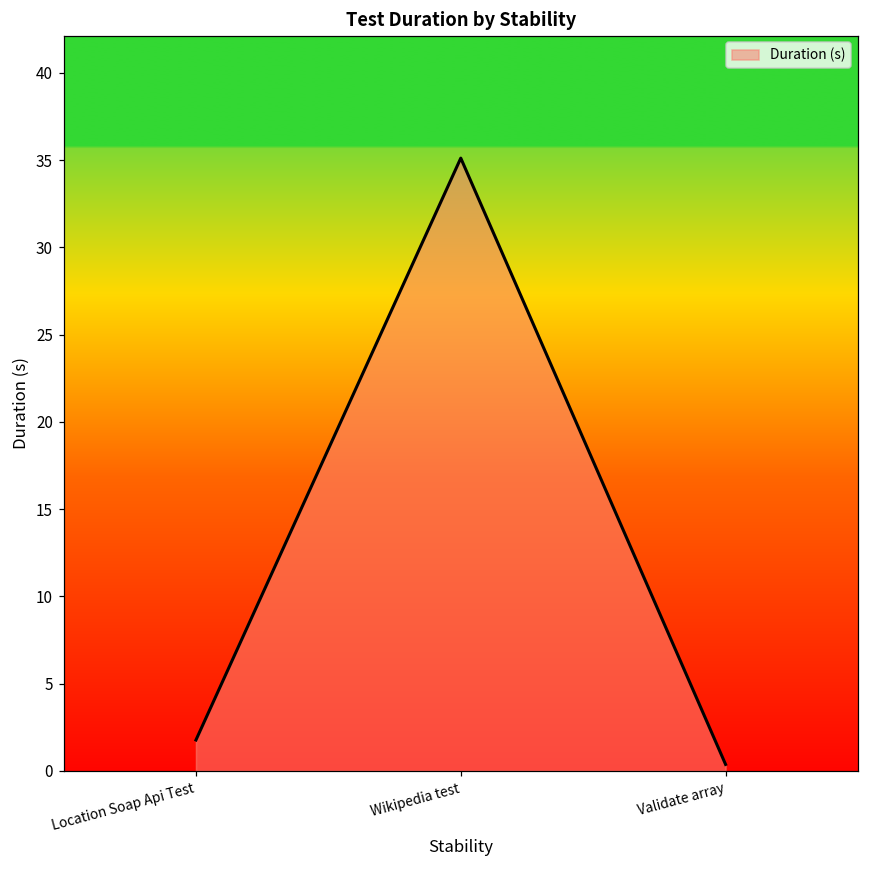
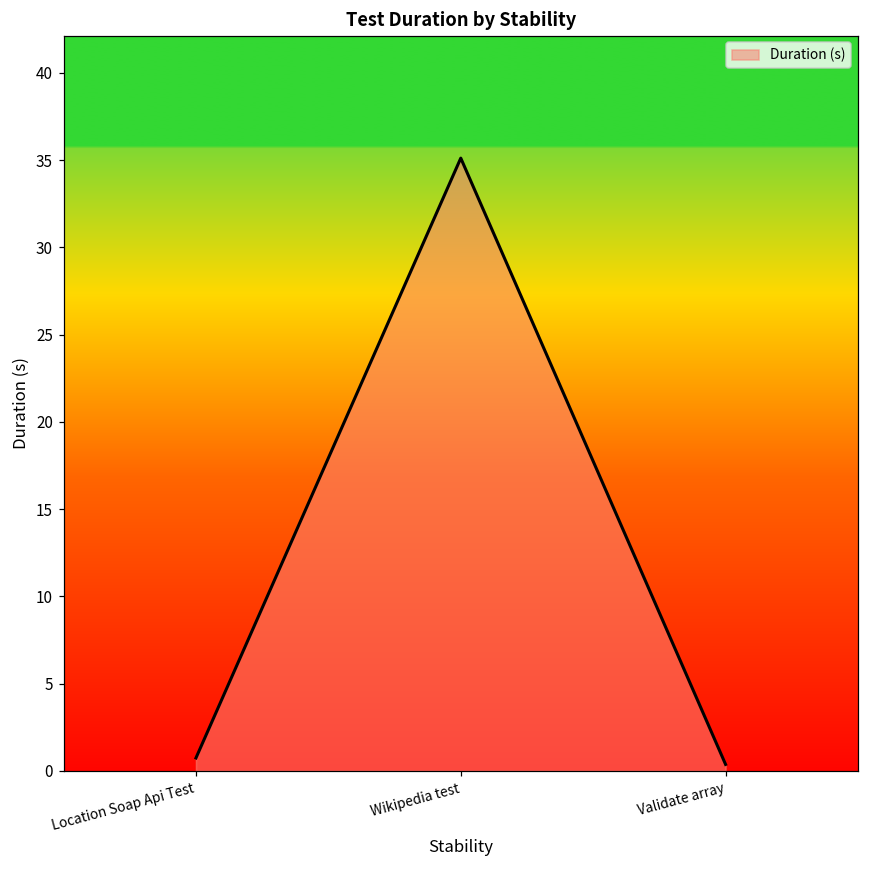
Location Soap Api Test: 1.8 -> 0.7
